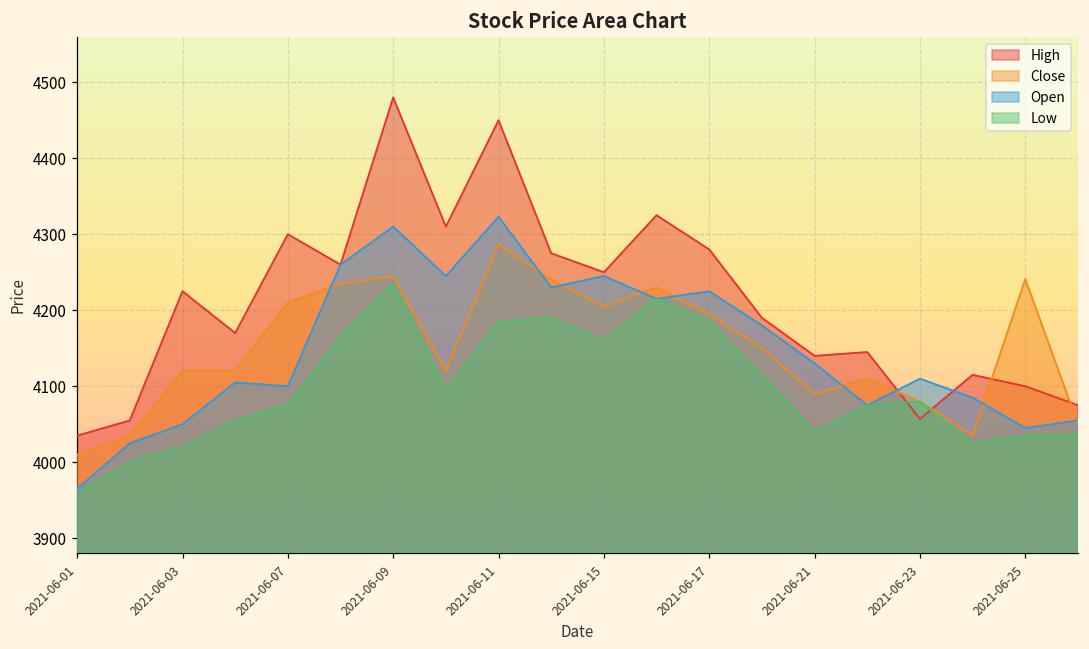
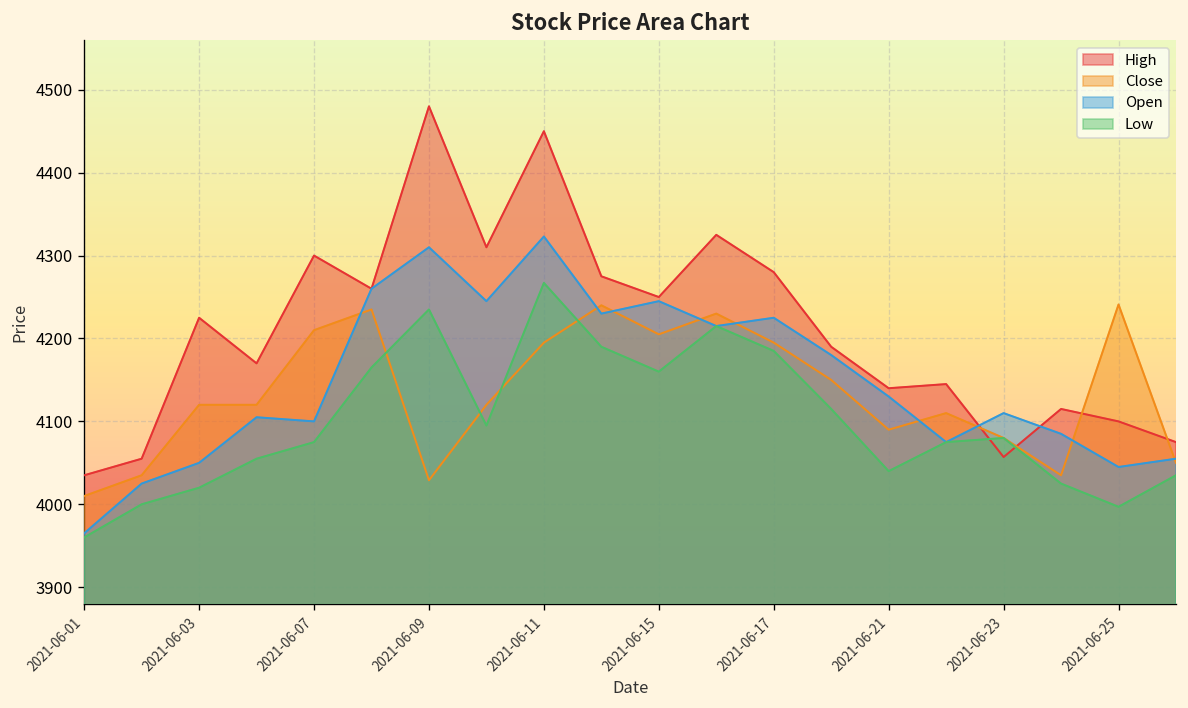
Close, 2021-06-09: 4250 -> 4030
Close, 2021-06-11: 4290 -> 4200
Low, 2021-06-11: 4190 -> 4270
Low, 2021-06-25: 4040 -> 4000
